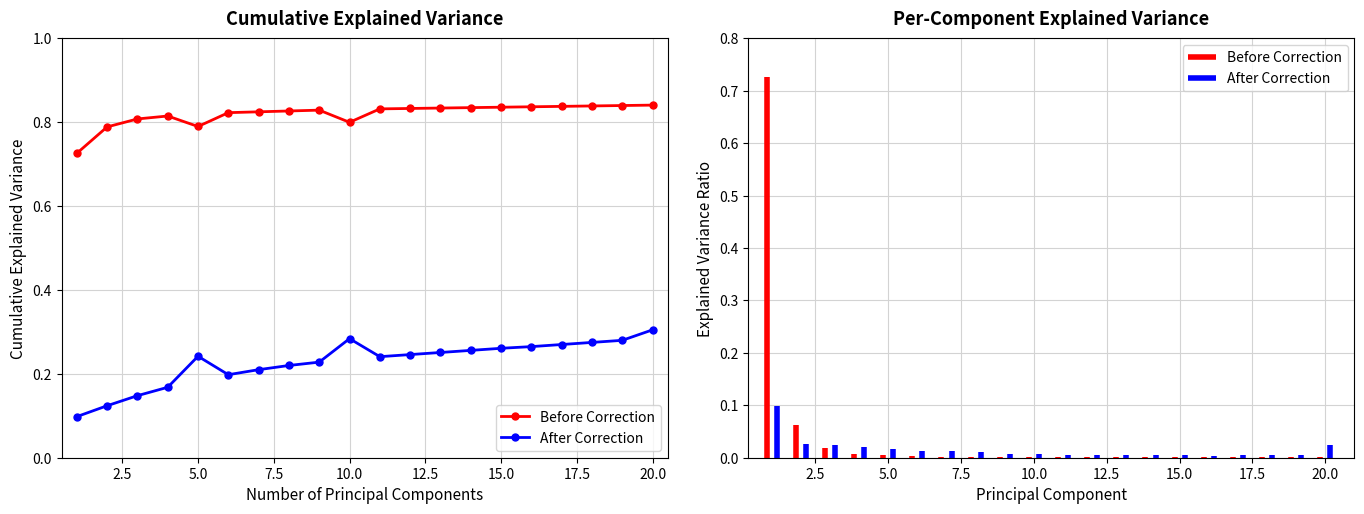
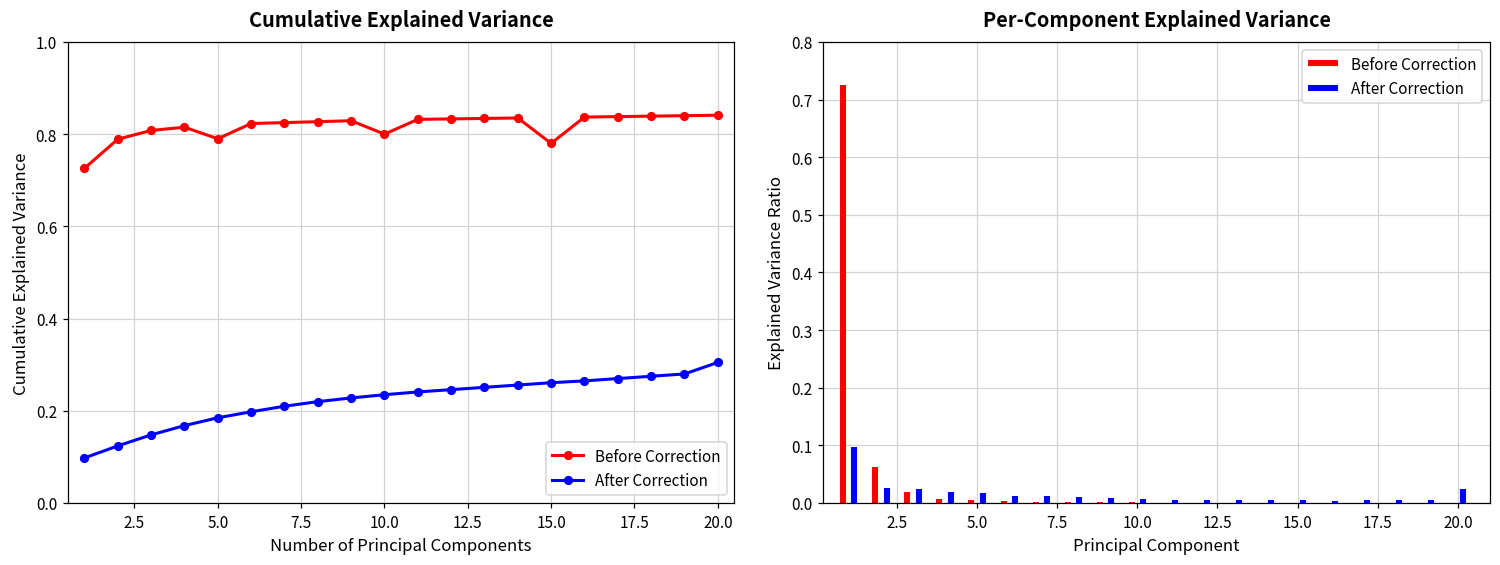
Cumulative Explained Variance, After Correction, 5.0: 0.24 -> 0.19
Cumulative Explained Variance, After Correction, 10.0: 0.28 -> 0.24
Cumulative Explained Variance, Before Correction, 15.0: 0.84 -> 0.78
